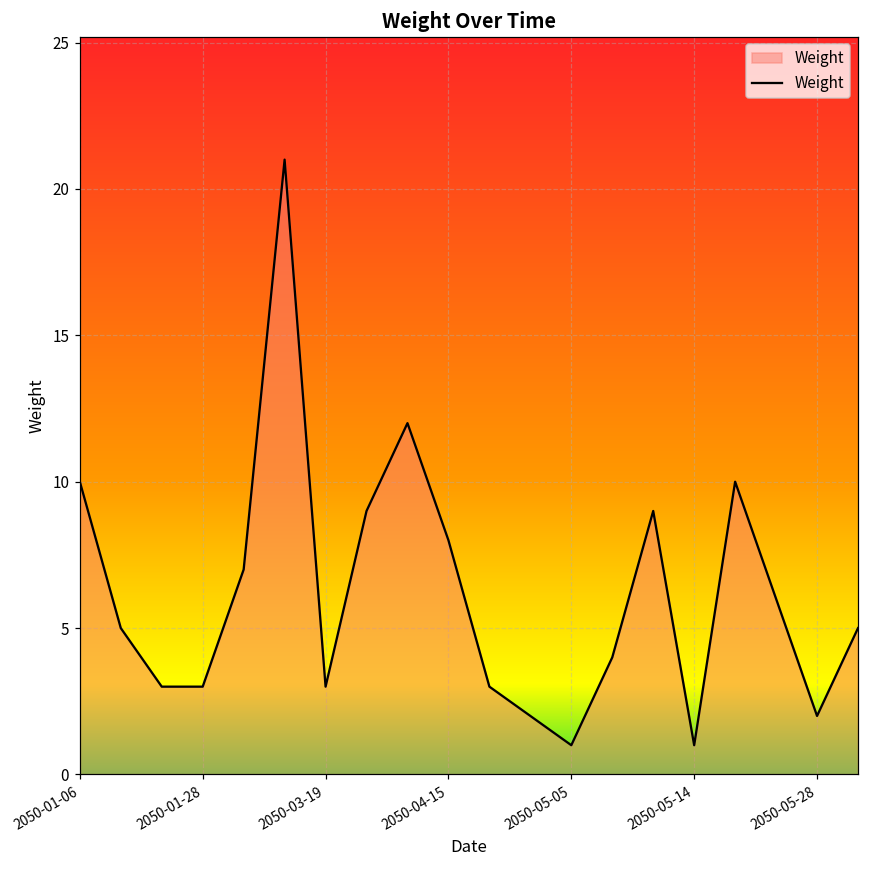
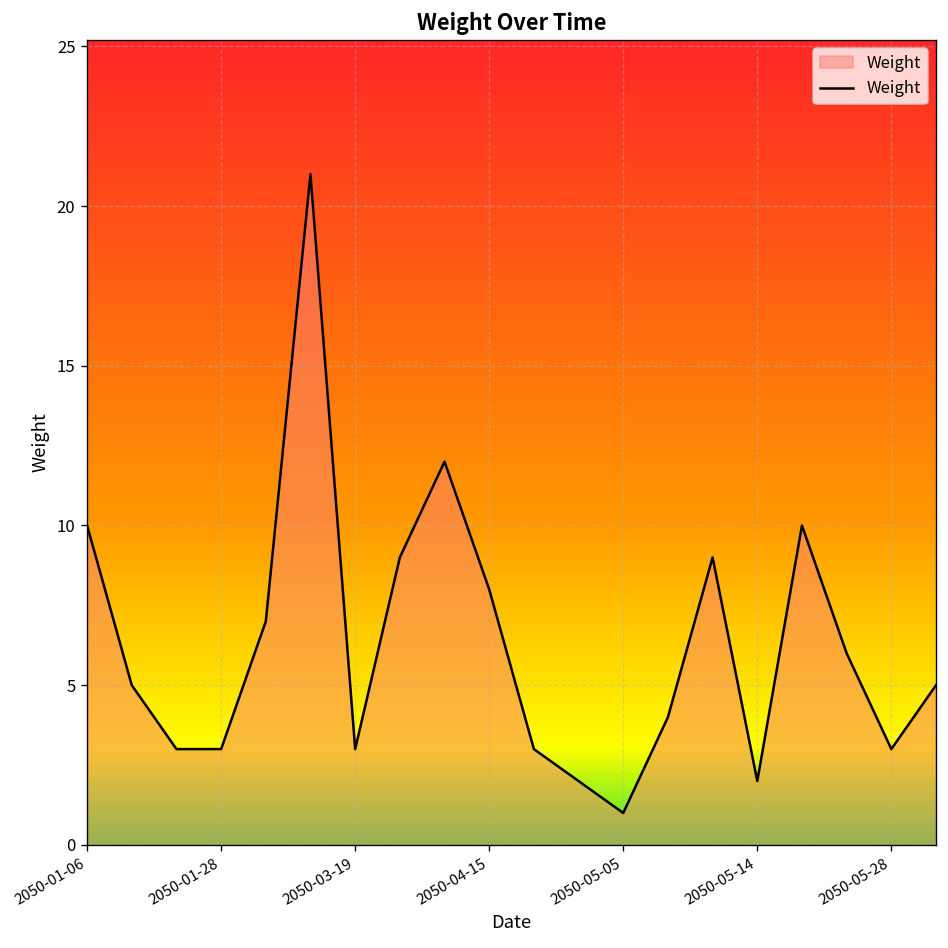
2050-05-14: 1 -> 2
2050-05-28: 2 -> 3
